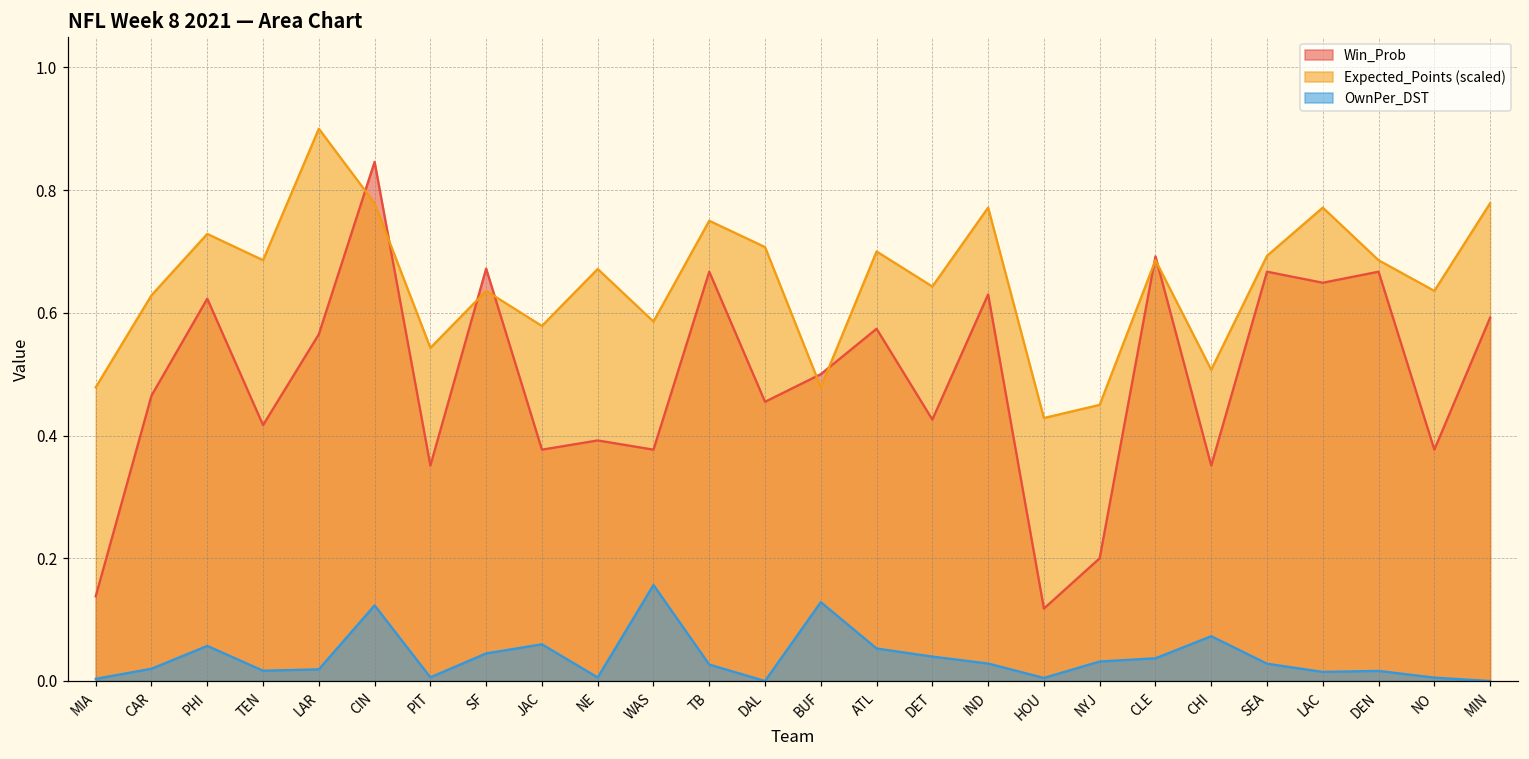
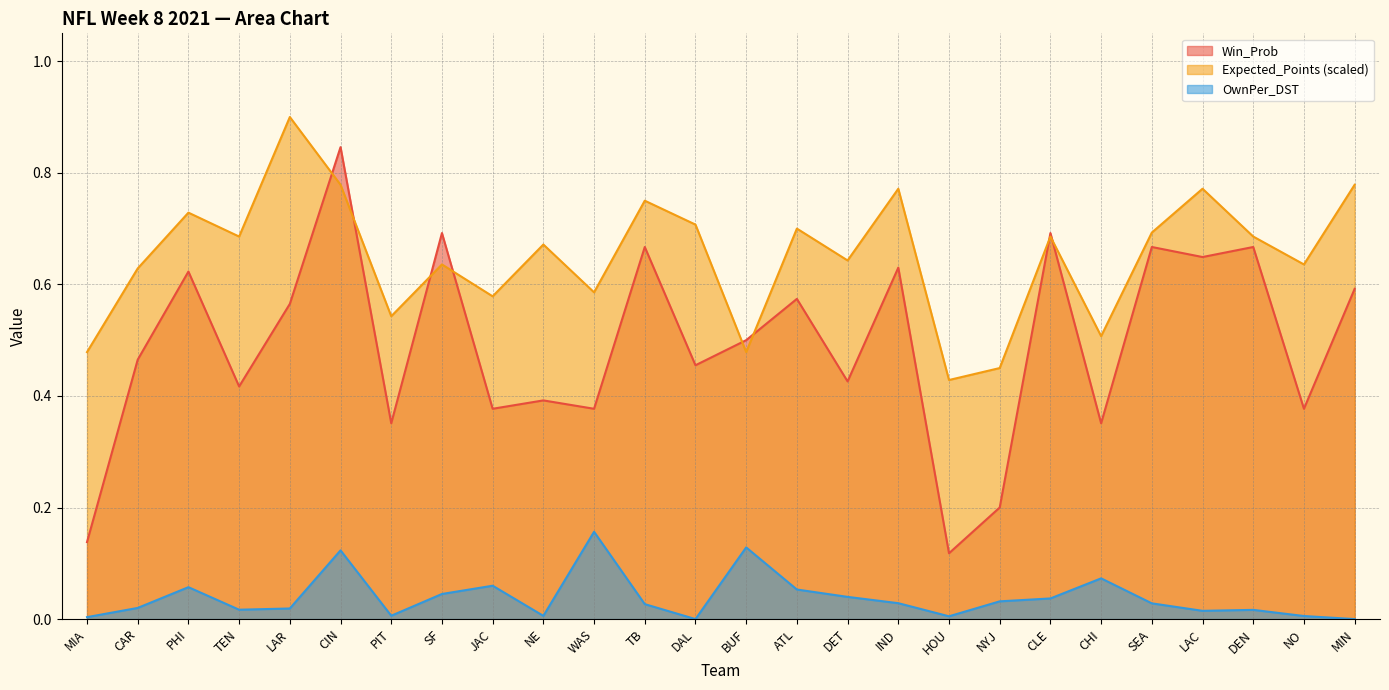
Win_Prob, SF: 0.67 -> 0.69
